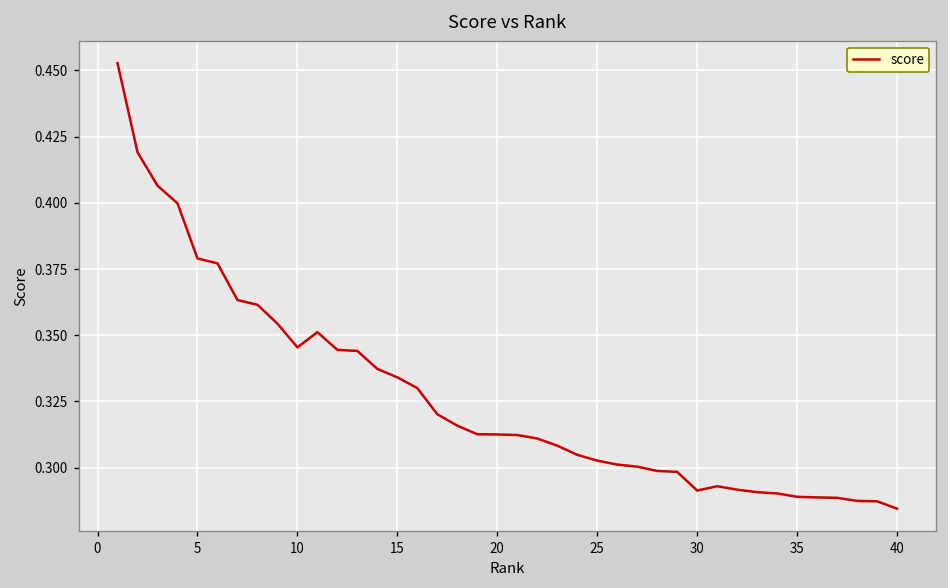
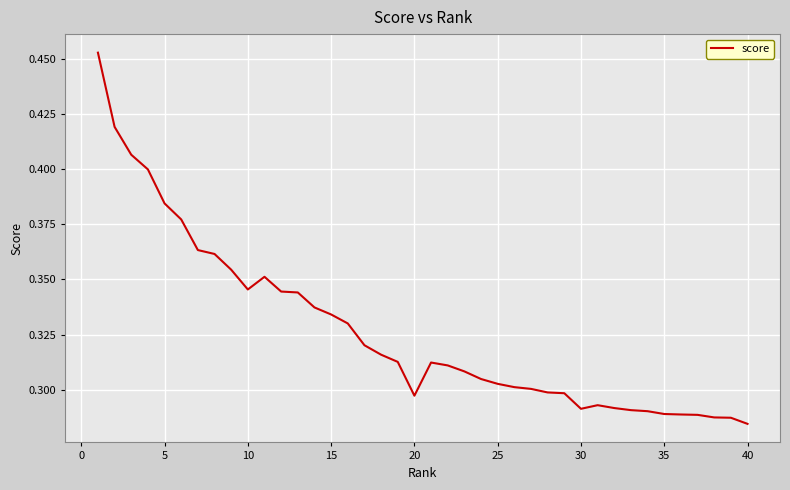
5: 0.379 -> 0.384
20: 0.313 -> 0.297
